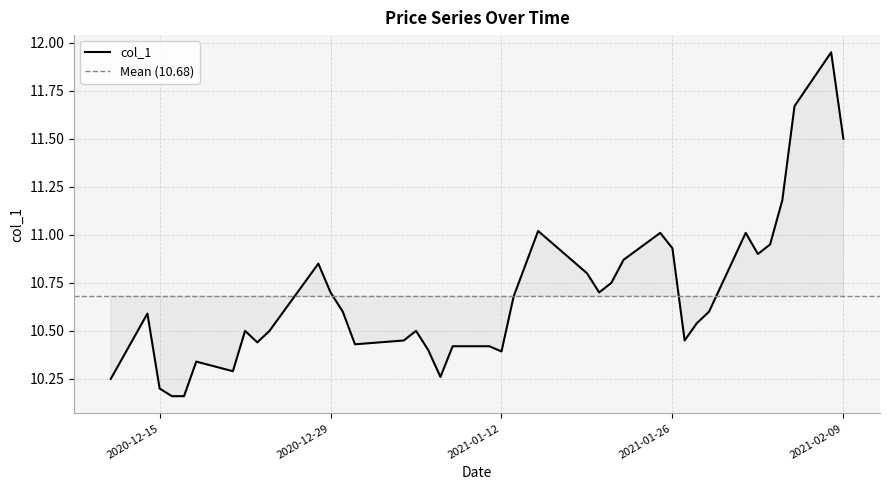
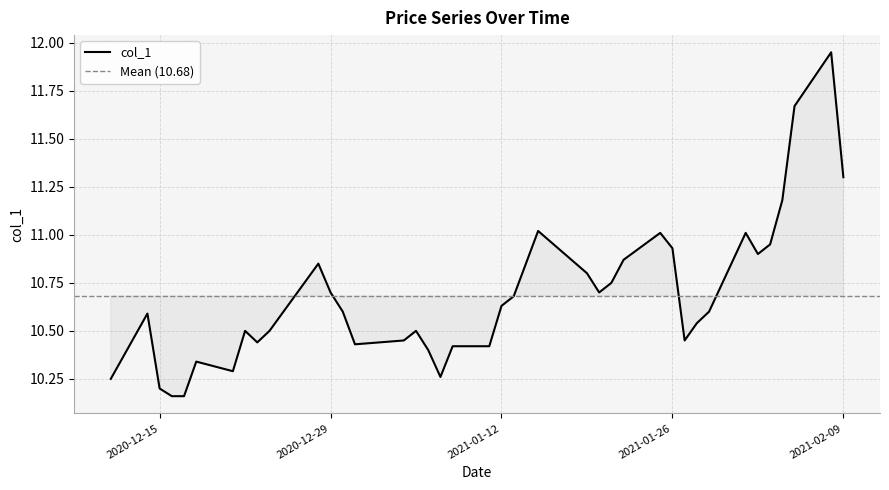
2021-01-12: 10.39 -> 10.63
2021-02-09: 11.5 -> 11.3
